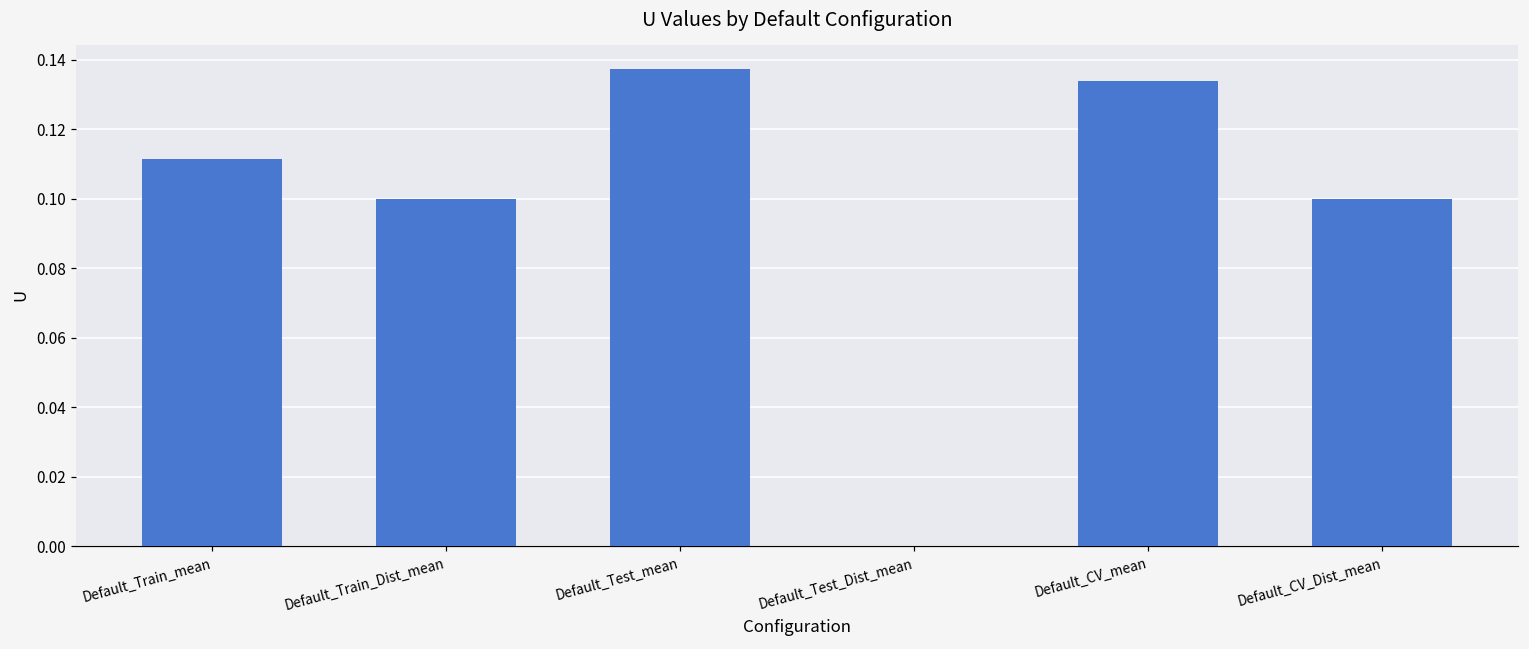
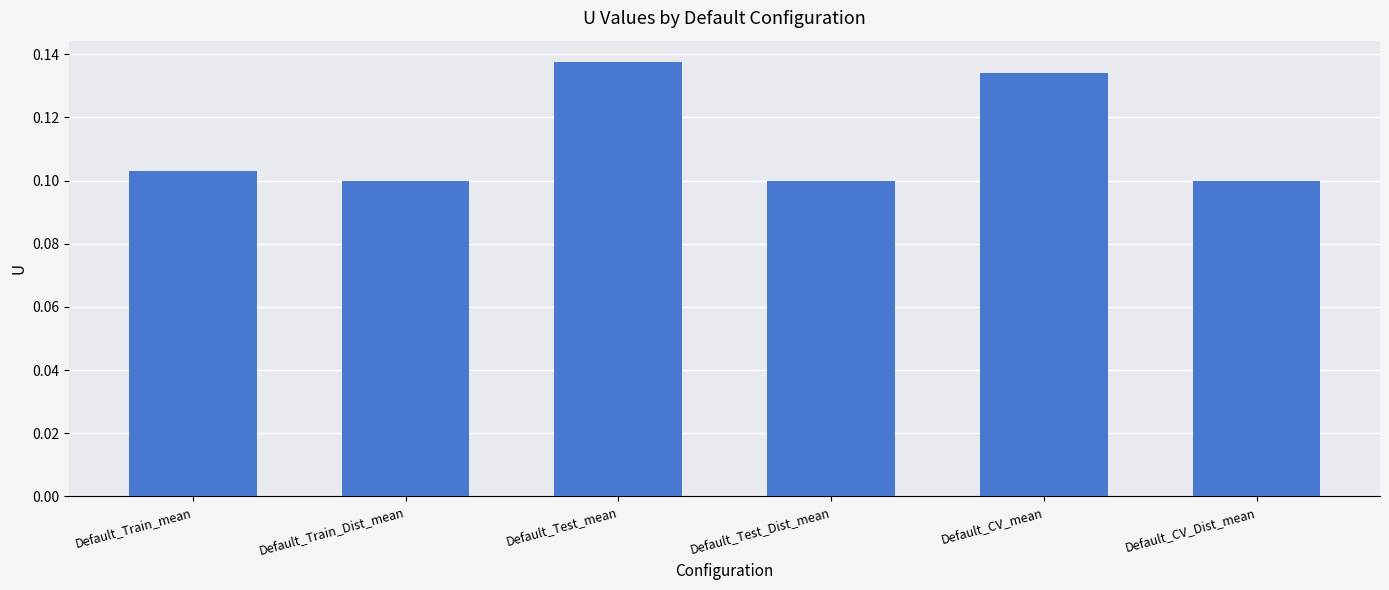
Default_Train_mean: 0.111 -> 0.103
Default_Test_Dist_mean: 0.0 -> 0.1
